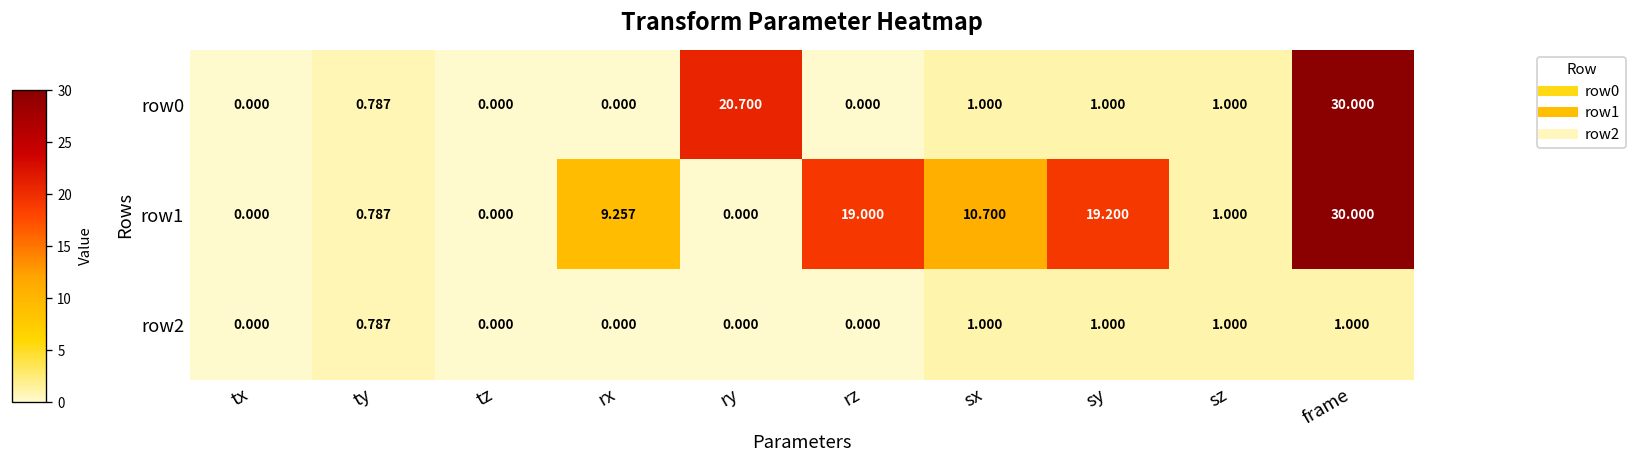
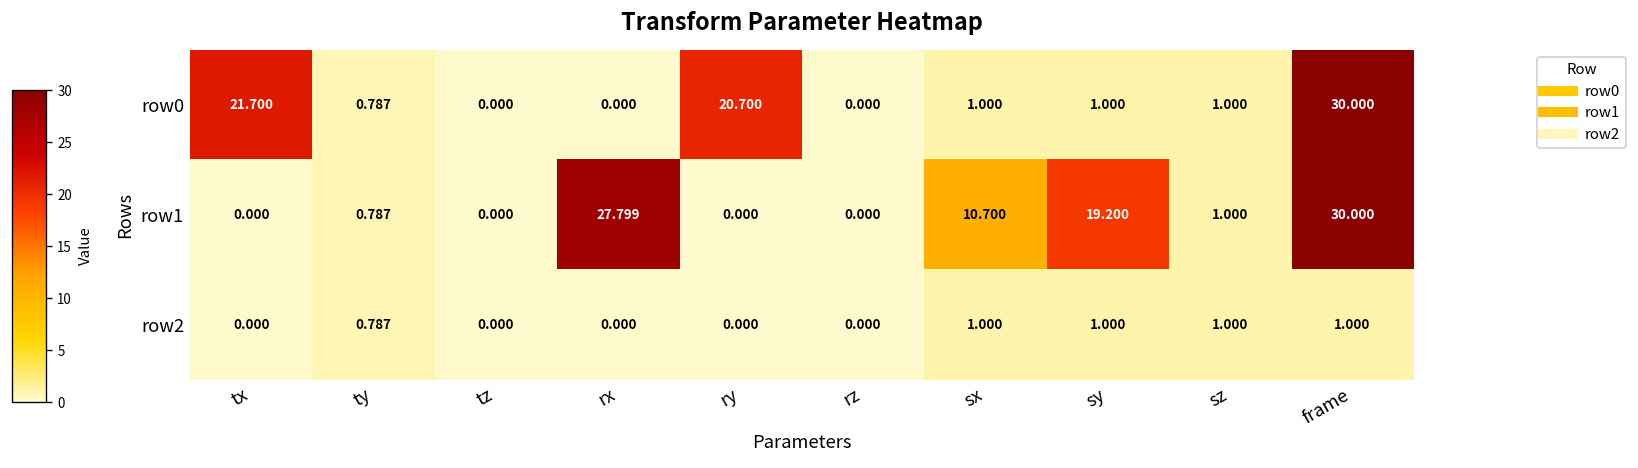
row0, tx: 0.000 -> 21.700
row1, rx: 9.257 -> 27.799
row1, rz: 19.000 -> 0.000
